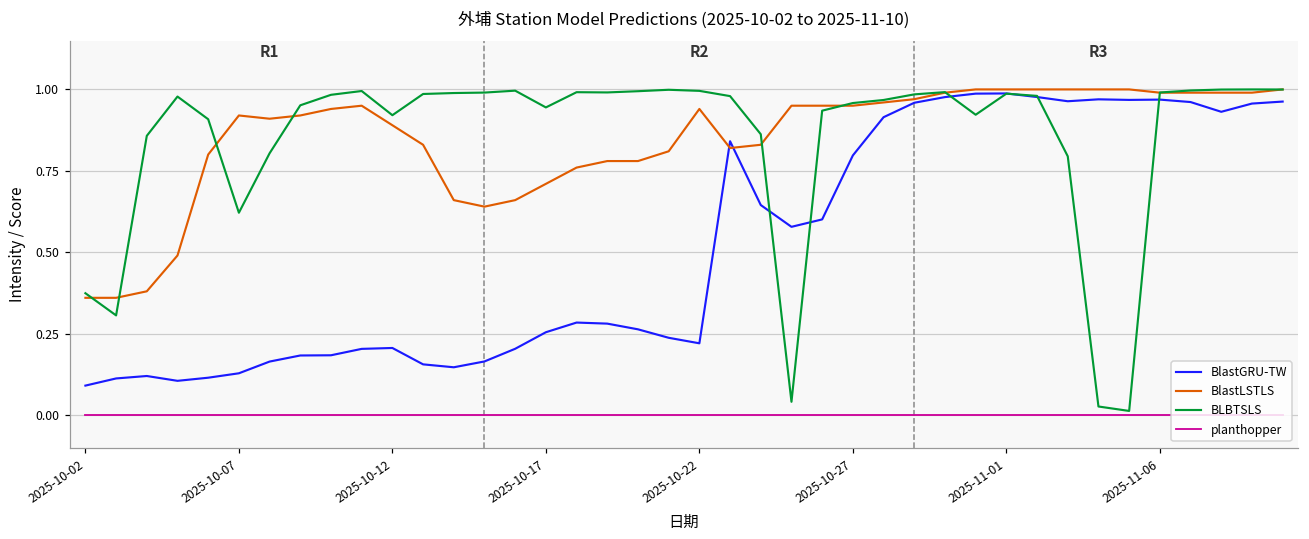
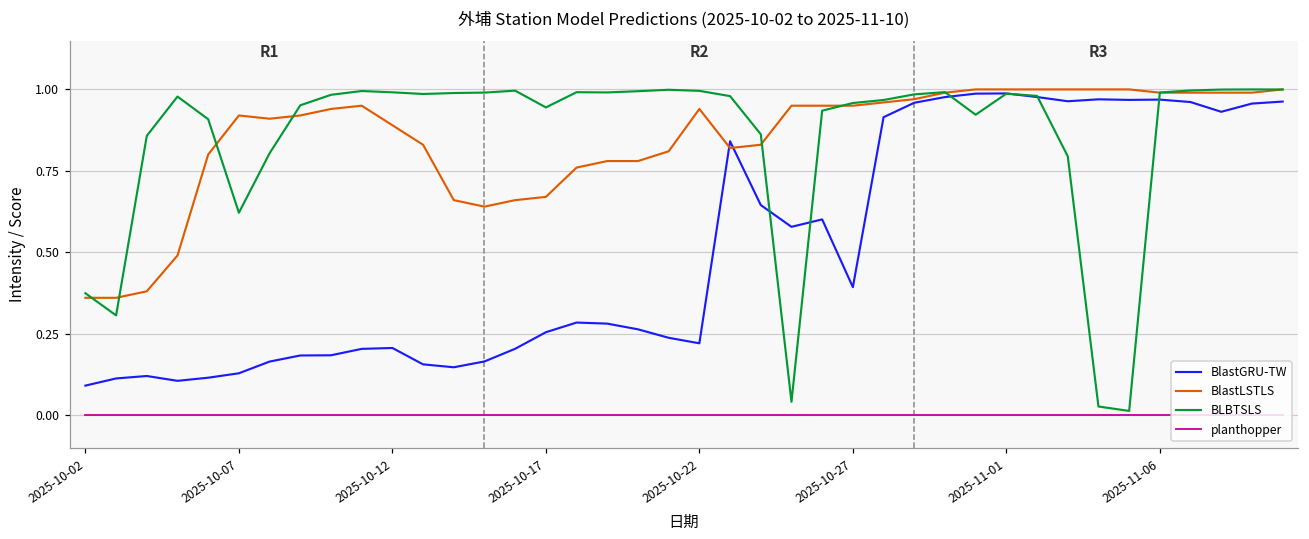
BLBTSLS, 2025-10-12: 0.92 -> 0.99
BlastLSTLS, 2025-10-17: 0.71 -> 0.67
BlastGRU-TW, 2025-10-27: 0.80 -> 0.39
